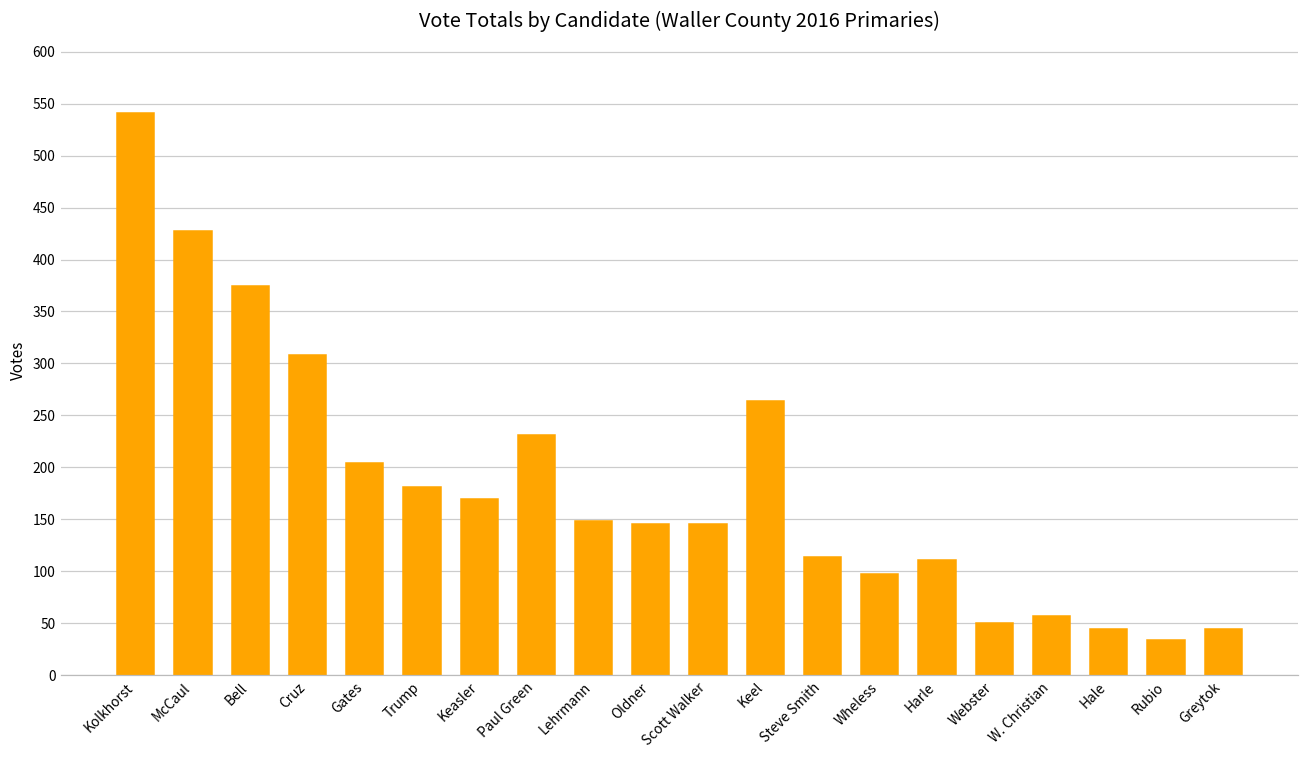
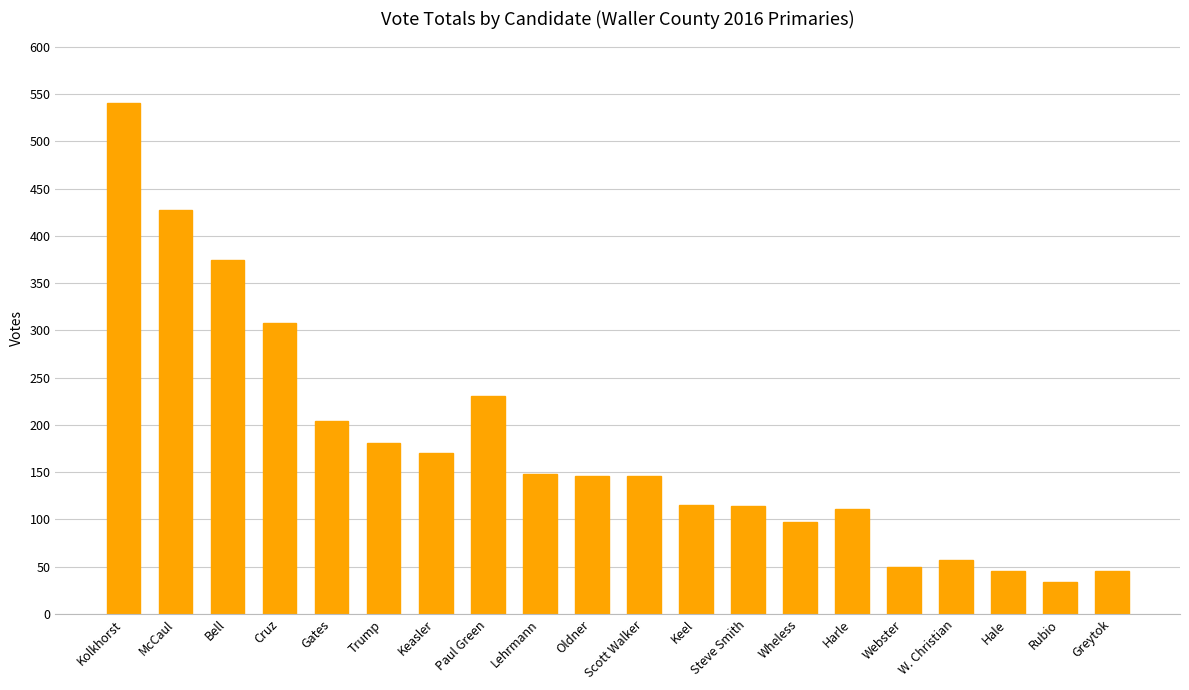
Keel: 260 -> 120
